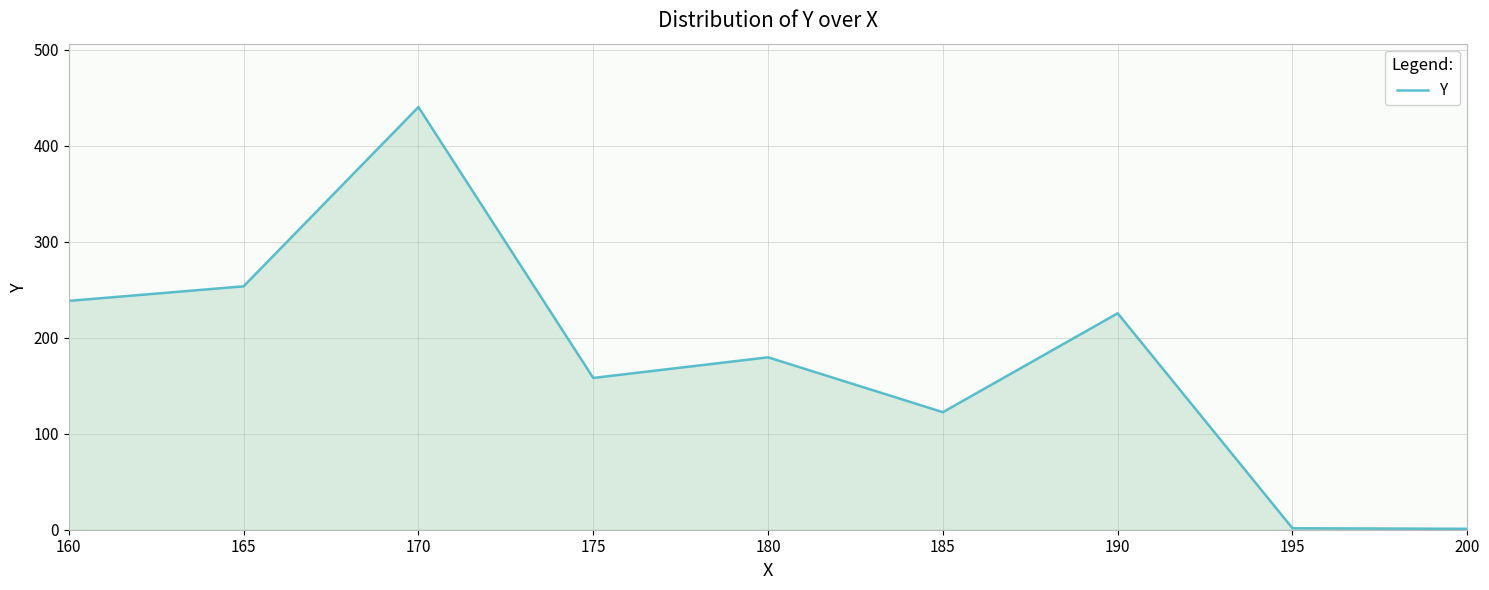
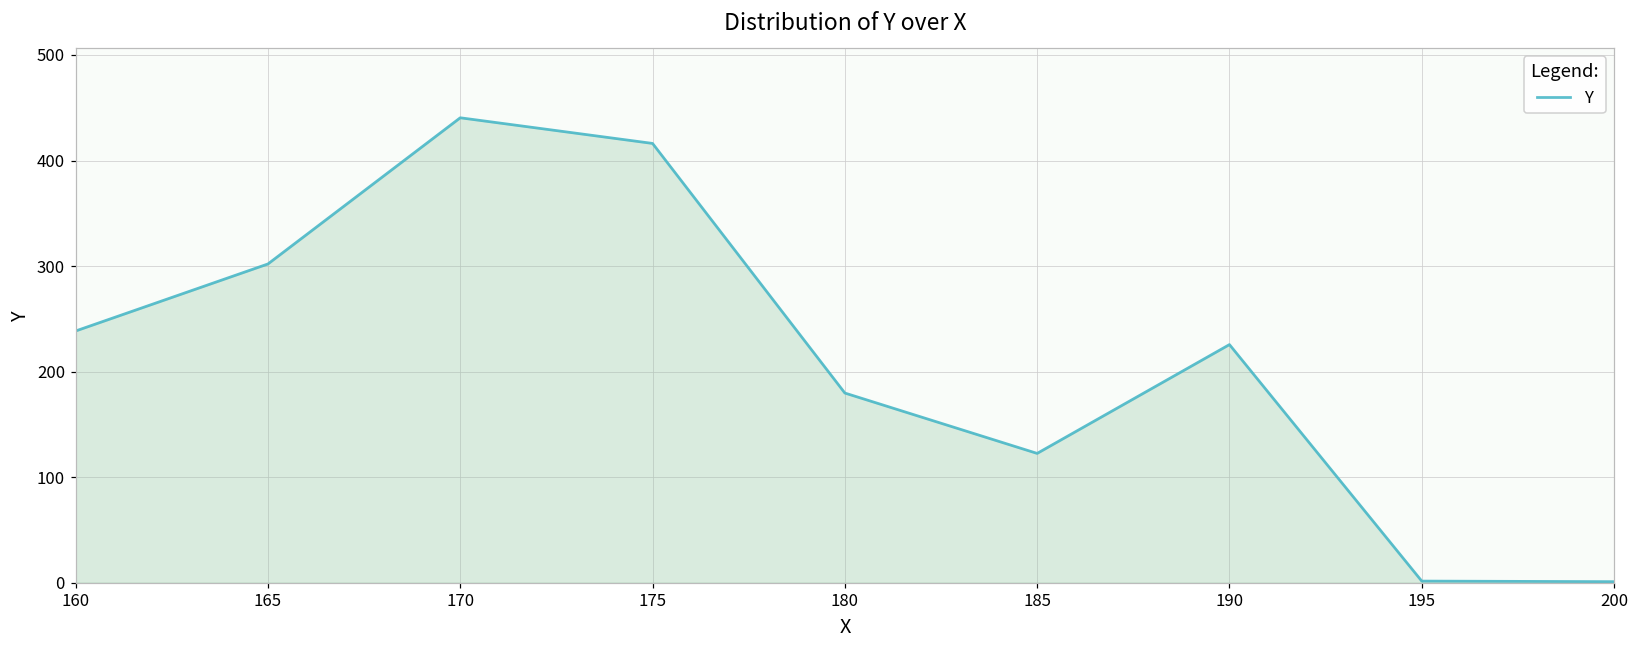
165: 250 -> 300
175: 160 -> 420
